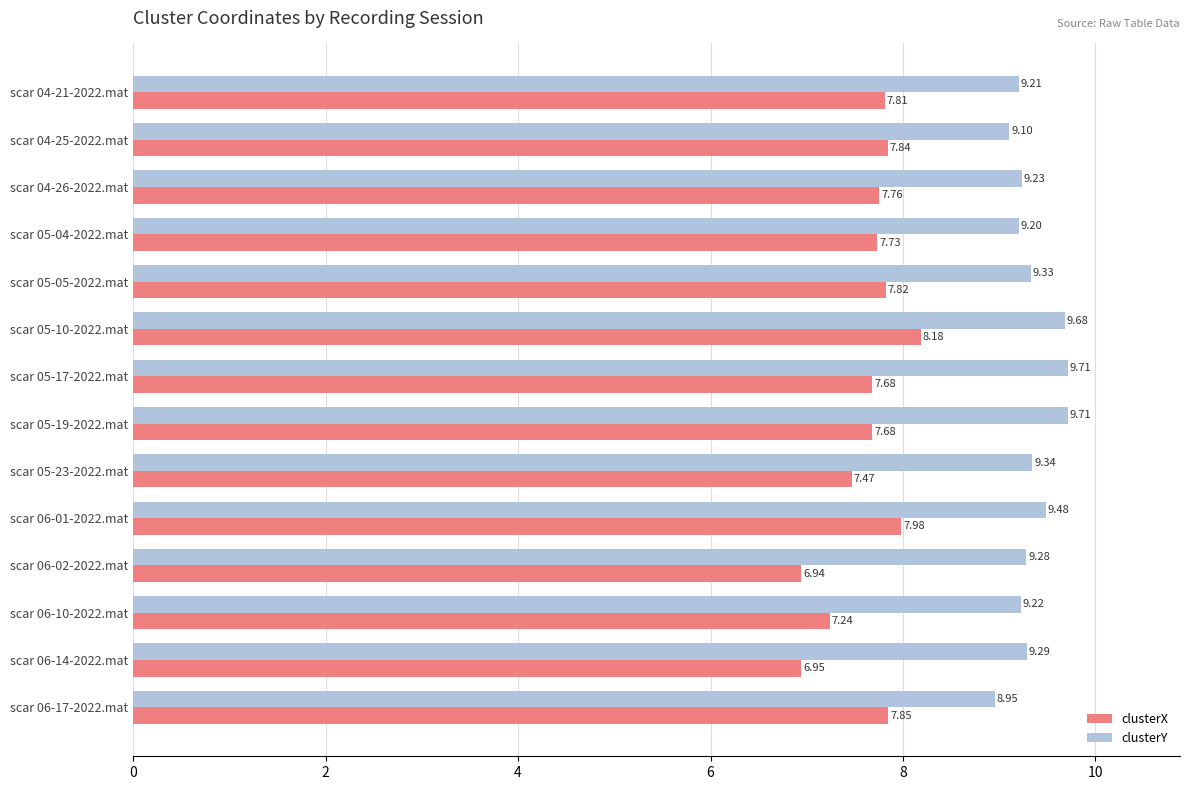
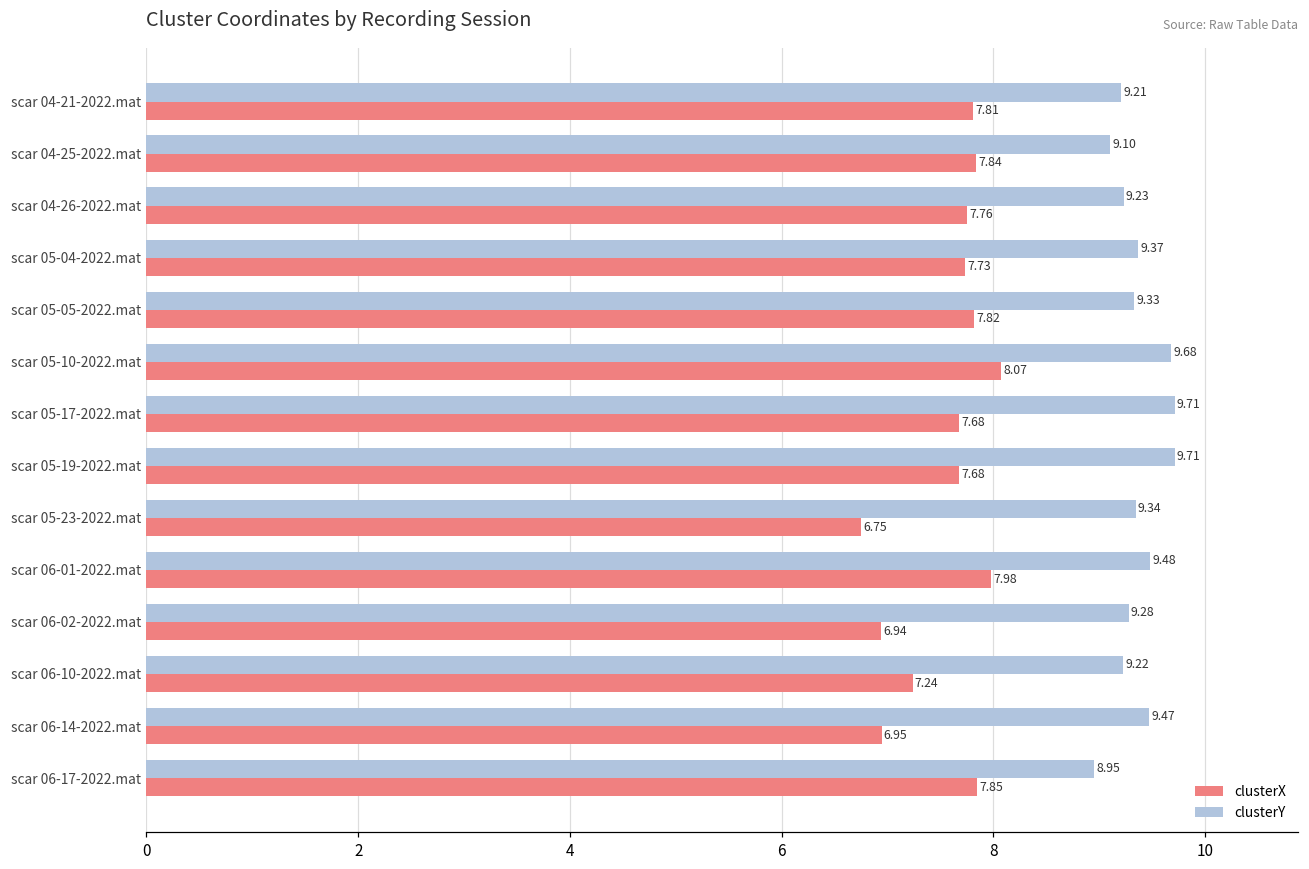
clusterY, scar 05-04-2022.mat: 9.20 -> 9.37
clusterX, scar 05-10-2022.mat: 8.18 -> 8.07
clusterX, scar 05-23-2022.mat: 7.47 -> 6.75
clusterY, scar 06-14-2022.mat: 9.29 -> 9.47
